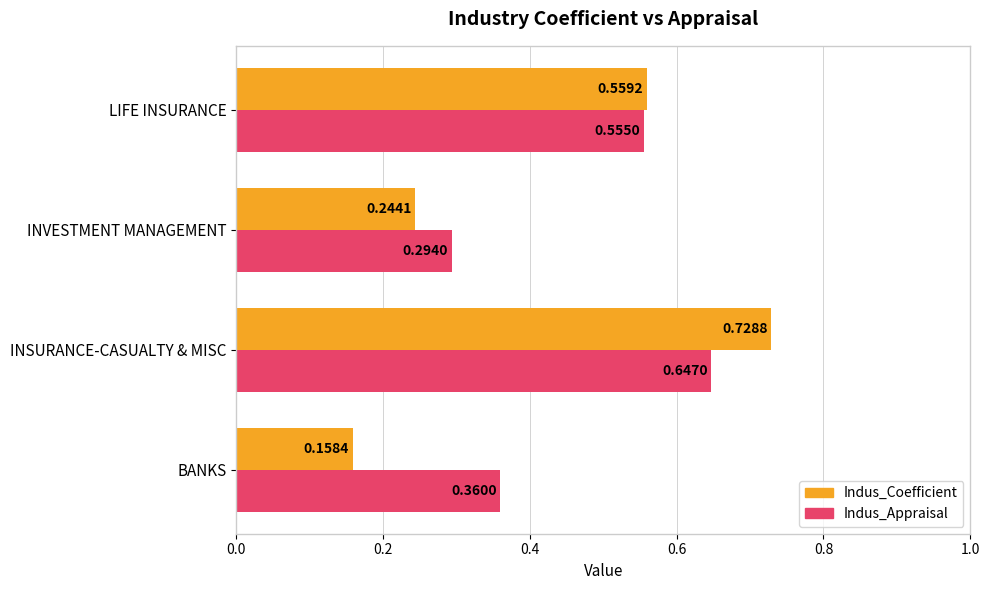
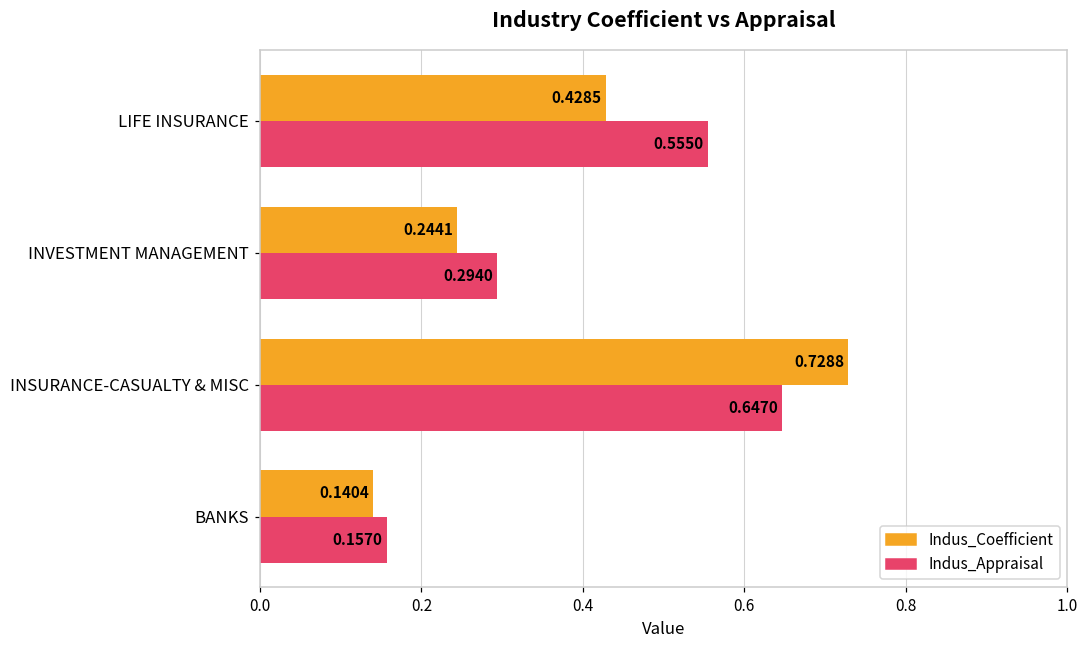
Indus_Coefficient, LIFE INSURANCE: 0.5592 -> 0.4285
Indus_Coefficient, BANKS: 0.1584 -> 0.1404
Indus_Appraisal, BANKS: 0.3600 -> 0.1570
